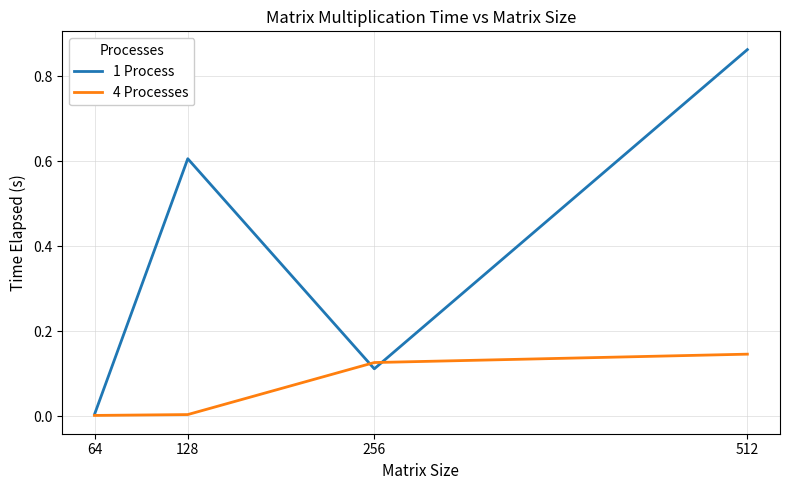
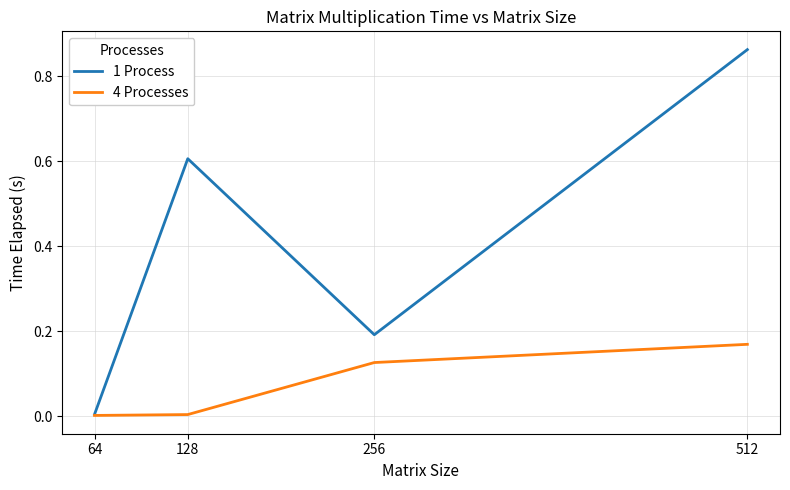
1 Process, 256: 0.11 -> 0.19
4 Processes, 512: 0.15 -> 0.17
